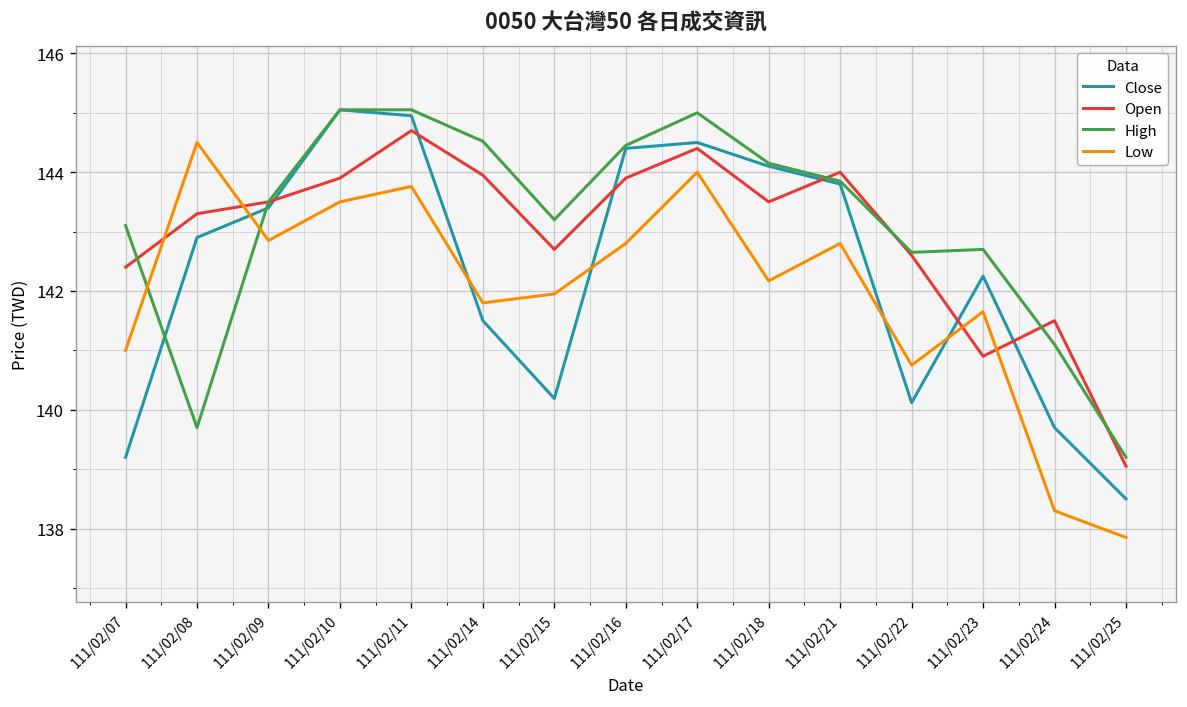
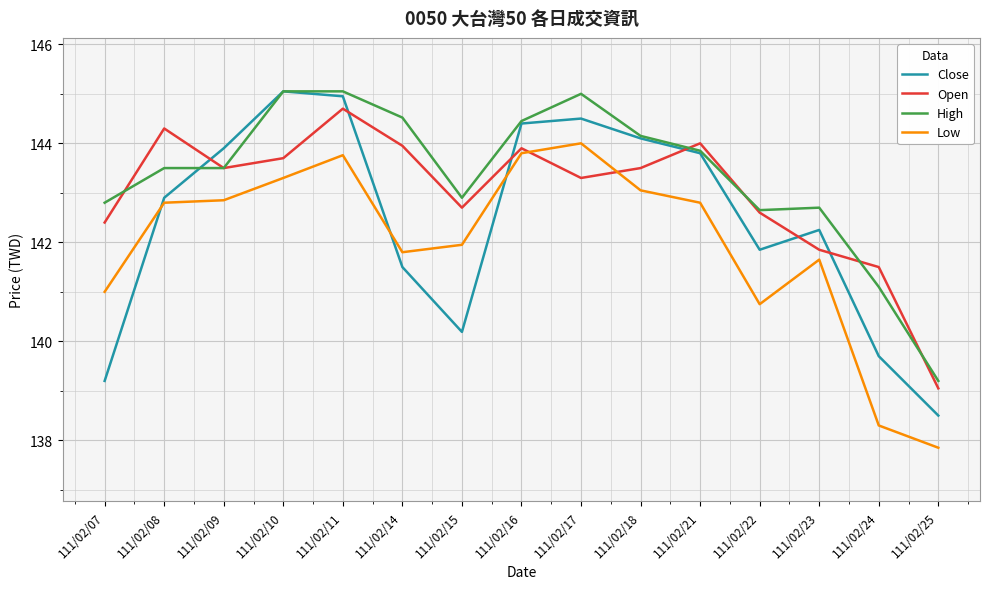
High, 111/02/07: 143.1 -> 142.8
Open, 111/02/08: 143.3 -> 144.3
High, 111/02/08: 139.7 -> 143.5
Low, 111/02/08: 144.5 -> 142.8
Close, 111/02/09: 143.4 -> 143.9
Open, 111/02/10: 143.9 -> 143.7
Low, 111/02/10: 143.5 -> 143.3
High, 111/02/15: 143.2 -> 142.9
Low, 111/02/16: 142.8 -> 143.8
Open, 111/02/17: 144.4 -> 143.3
Low, 111/02/18: 142.2 -> 143.1
Close, 111/02/22: 140.1 -> 141.9
Open, 111/02/23: 140.9 -> 141.9
